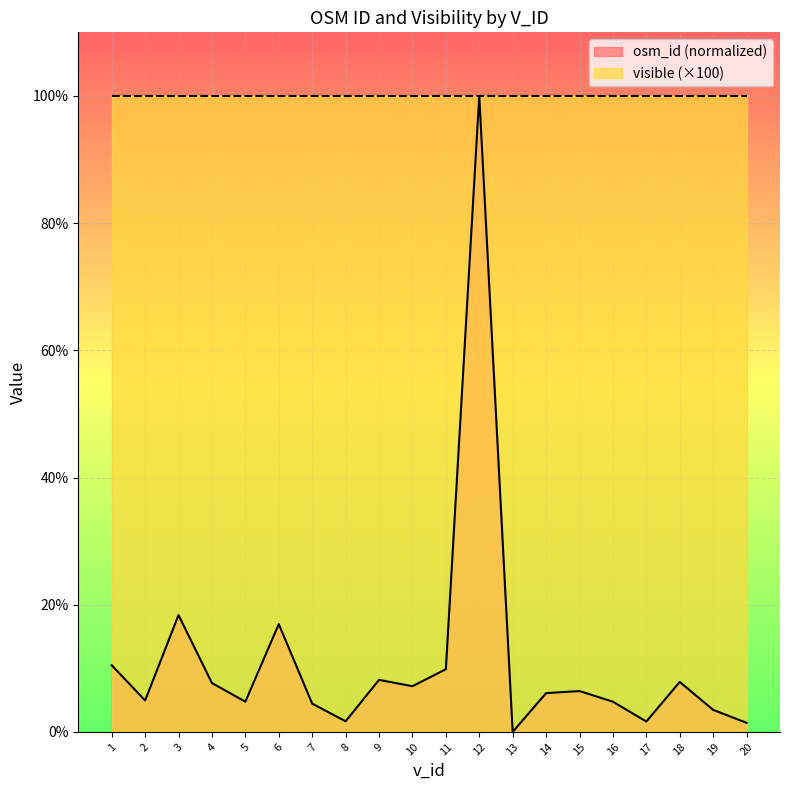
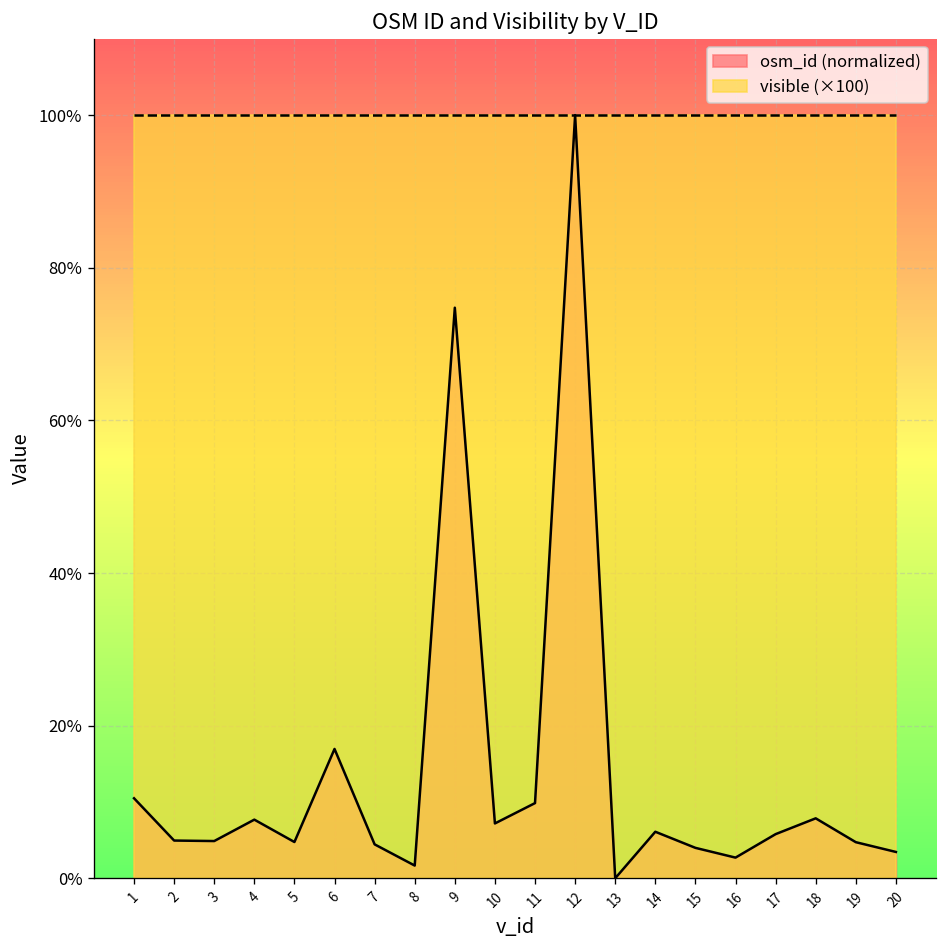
osm_id (normalized), 3: 18% -> 5%
osm_id (normalized), 9: 8% -> 75%
osm_id (normalized), 15: 6% -> 4%
osm_id (normalized), 16: 5% -> 3%
osm_id (normalized), 17: 2% -> 6%
osm_id (normalized), 19: 3% -> 5%
osm_id (normalized), 20: 1% -> 3%
